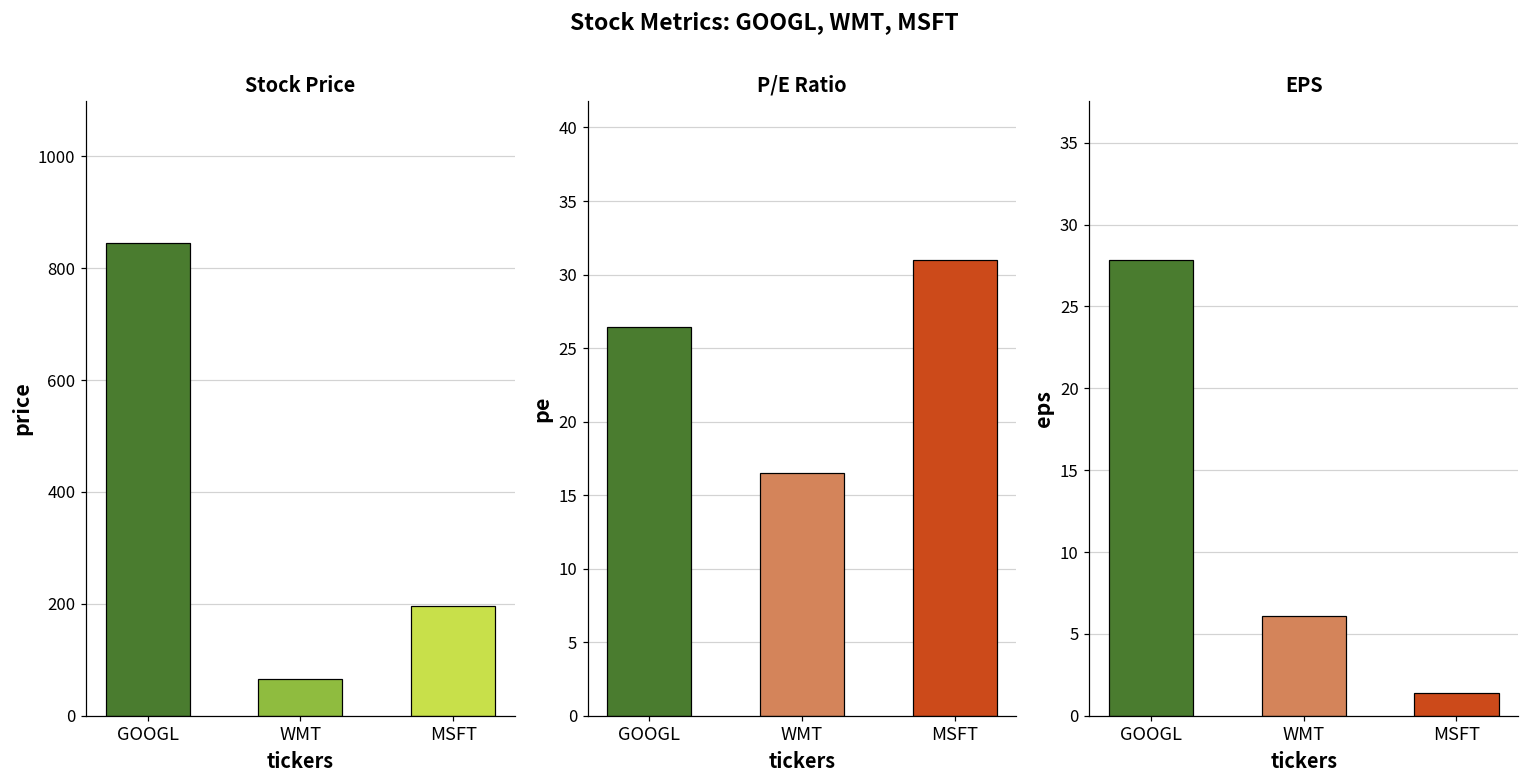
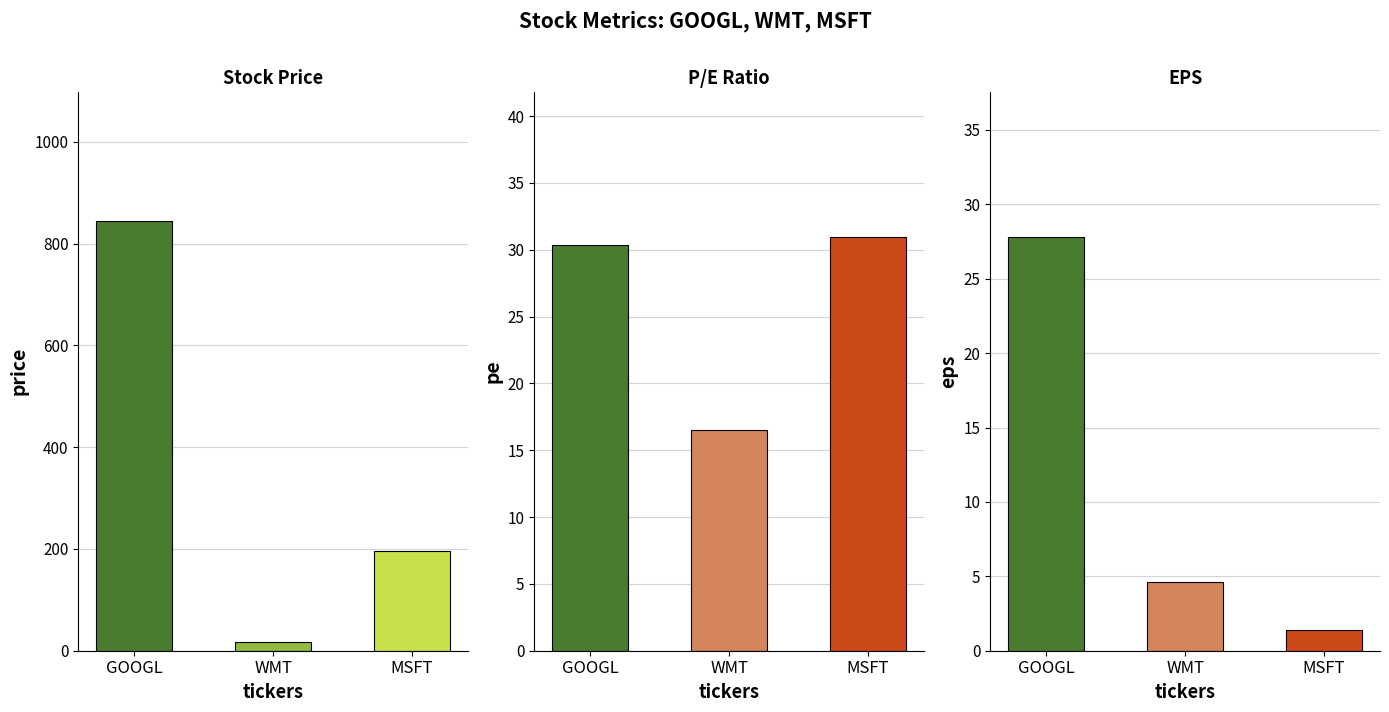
Stock Price, WMT: 70 -> 20
P/E Ratio, GOOGL: 26.5 -> 30.4
EPS, WMT: 6.1 -> 4.6
